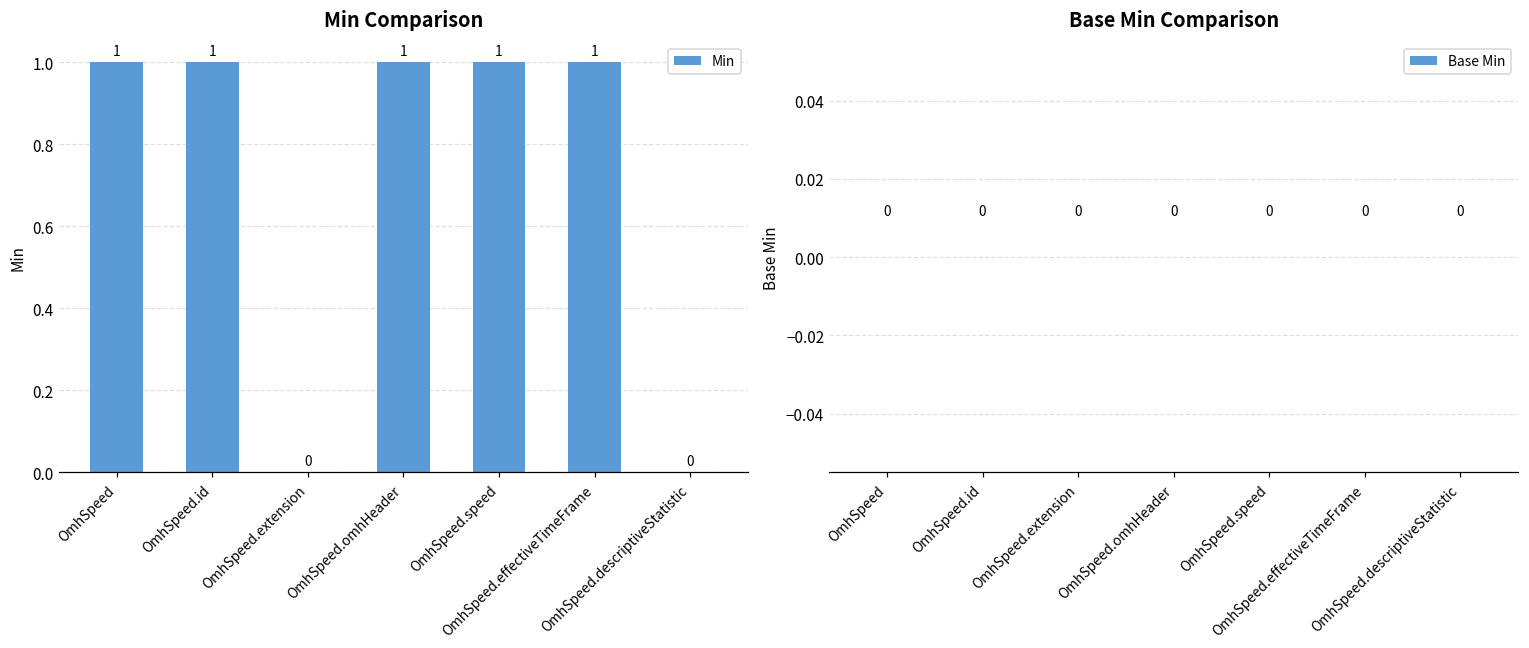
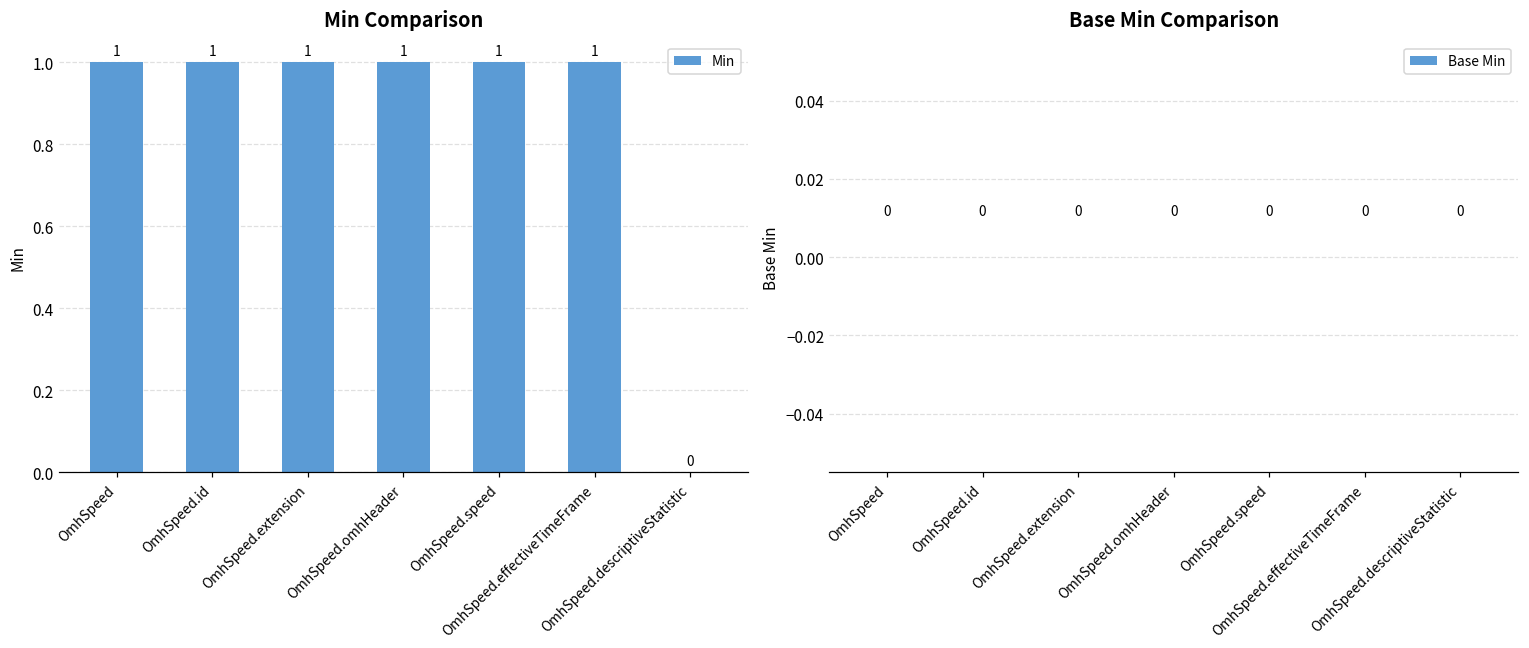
Min Comparison, OmhSpeed.extension: 0 -> 1
